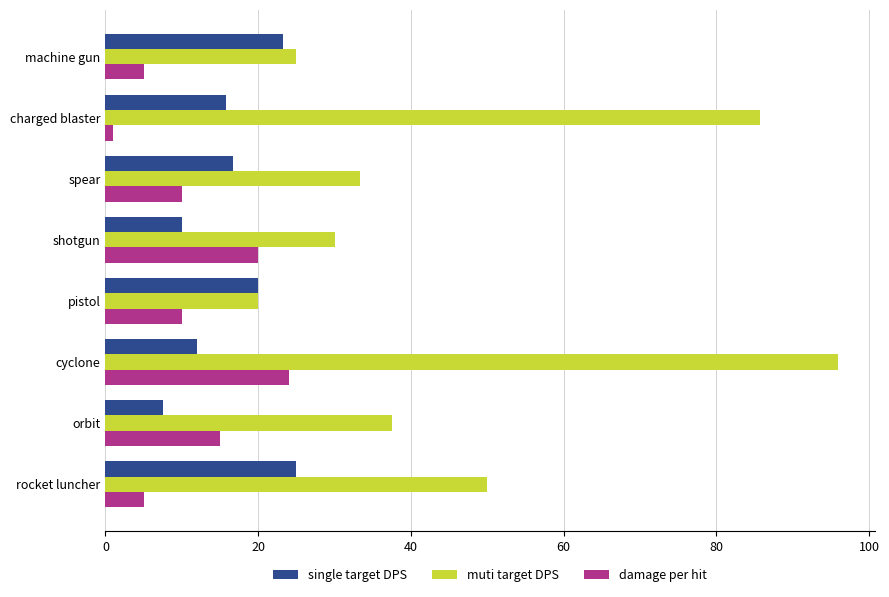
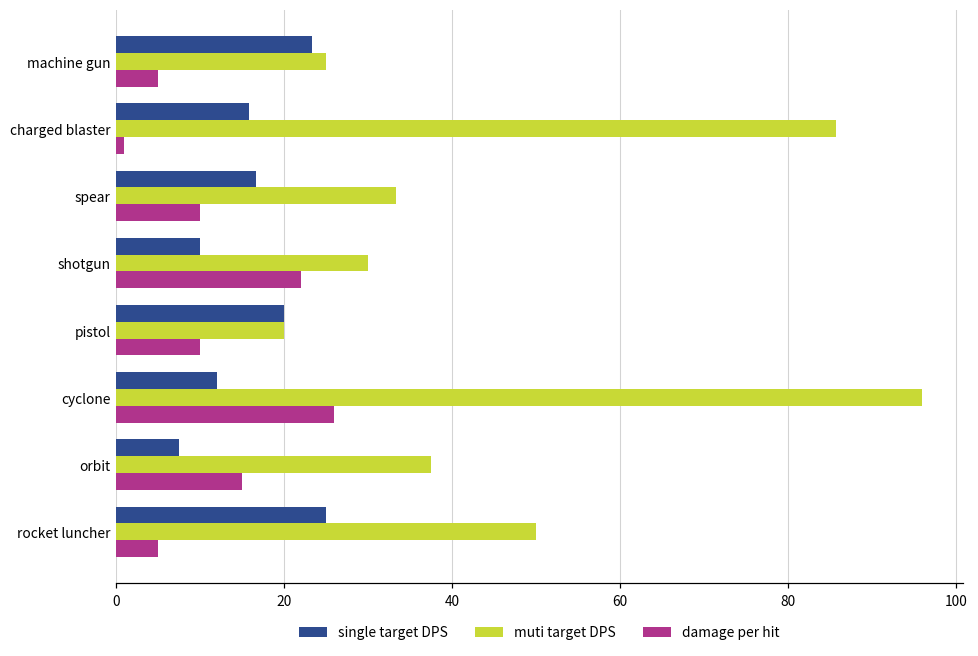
damage per hit, shotgun: 20 -> 22
damage per hit, cyclone: 24 -> 26
